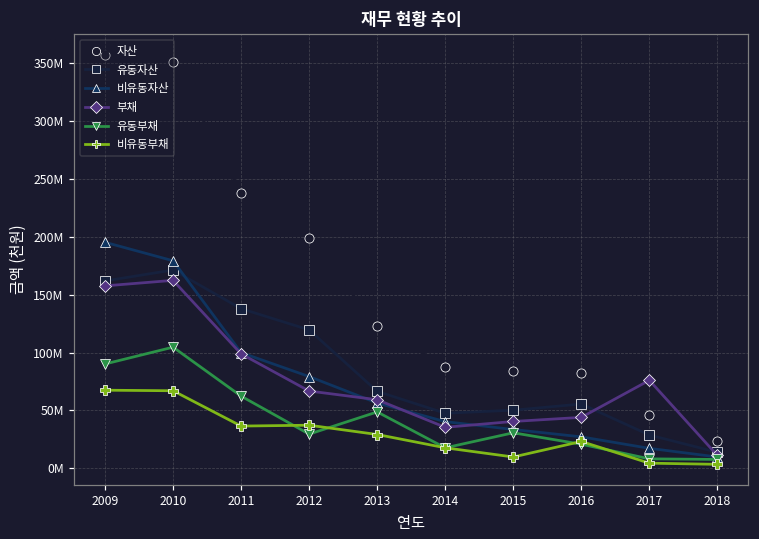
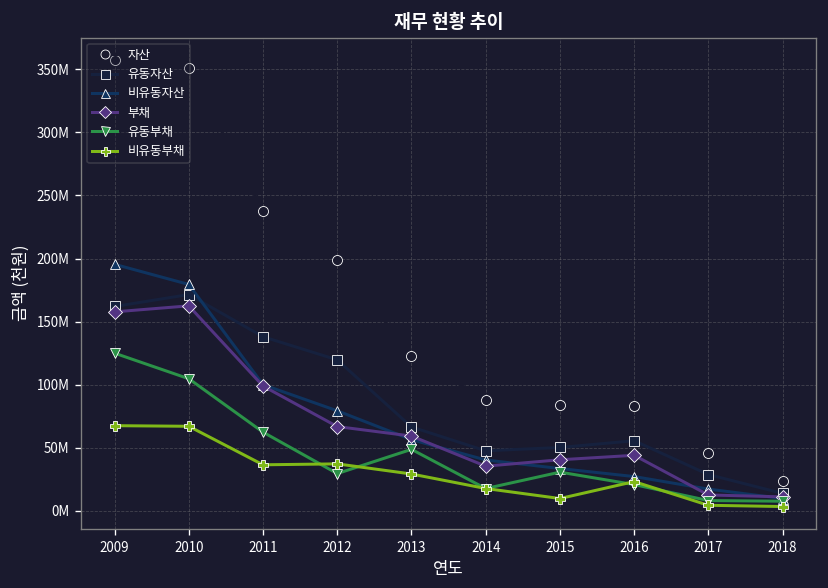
유동부채, 2009: 90000000 -> 125000000
부채, 2017: 76000000 -> 13000000
